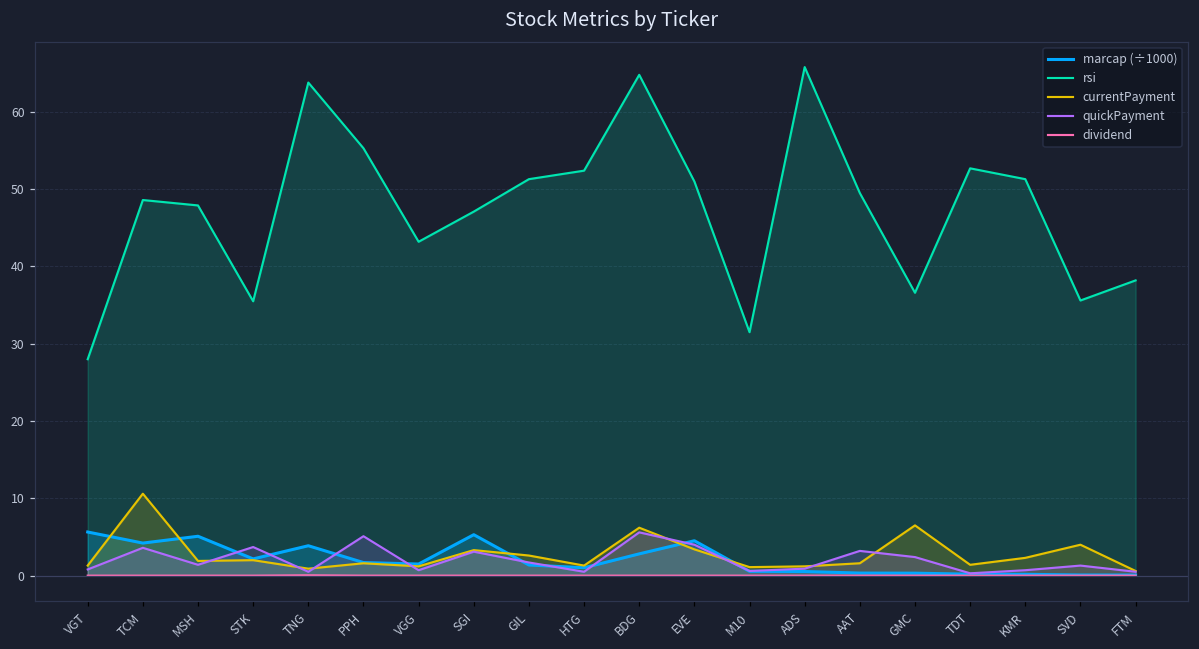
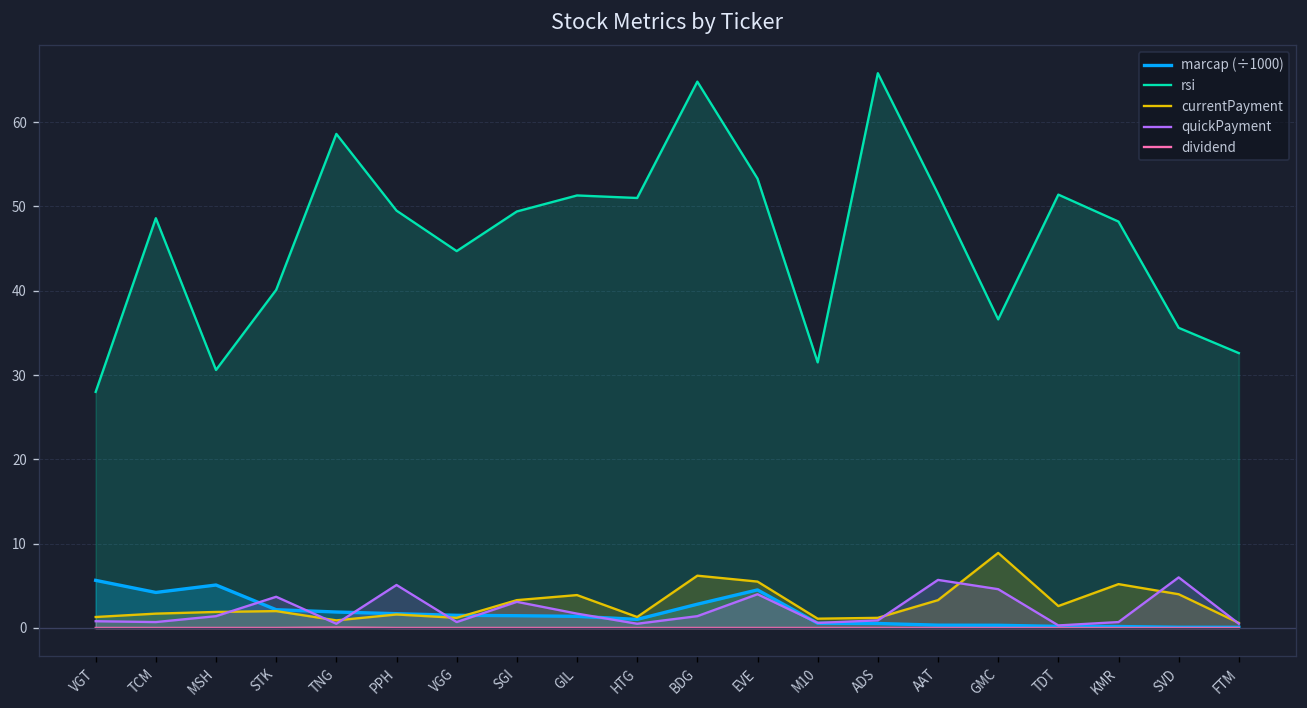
currentPayment, TCM: 11 -> 2
quickPayment, TCM: 4 -> 1
rsi, MSH: 48 -> 31
rsi, STK: 36 -> 40
marcap (÷1000), TNG: 4 -> 2
rsi, TNG: 64 -> 59
rsi, PPH: 55 -> 50
rsi, VGG: 43 -> 45
marcap (÷1000), SGI: 5 -> 1
rsi, SGI: 47 -> 49
currentPayment, GIL: 3 -> 4
rsi, HTG: 52 -> 51
quickPayment, BDG: 6 -> 1
rsi, EVE: 51 -> 53
currentPayment, EVE: 3 -> 6
rsi, AAT: 50 -> 52
currentPayment, AAT: 2 -> 3
quickPayment, AAT: 3 -> 6
currentPayment, GMC: 7 -> 9
quickPayment, GMC: 2 -> 5
rsi, TDT: 53 -> 51
currentPayment, TDT: 1 -> 3
rsi, KMR: 51 -> 48
currentPayment, KMR: 2 -> 5
quickPayment, SVD: 1 -> 6
rsi, FTM: 38 -> 33
